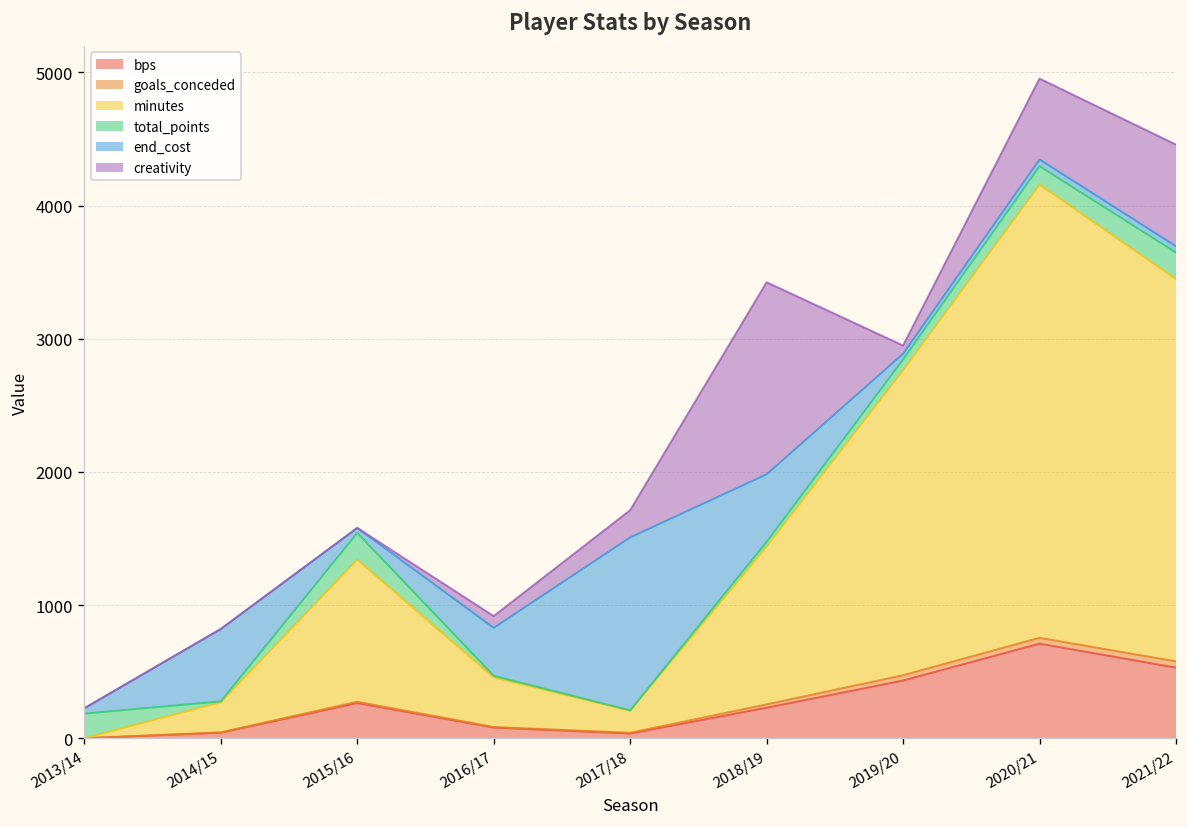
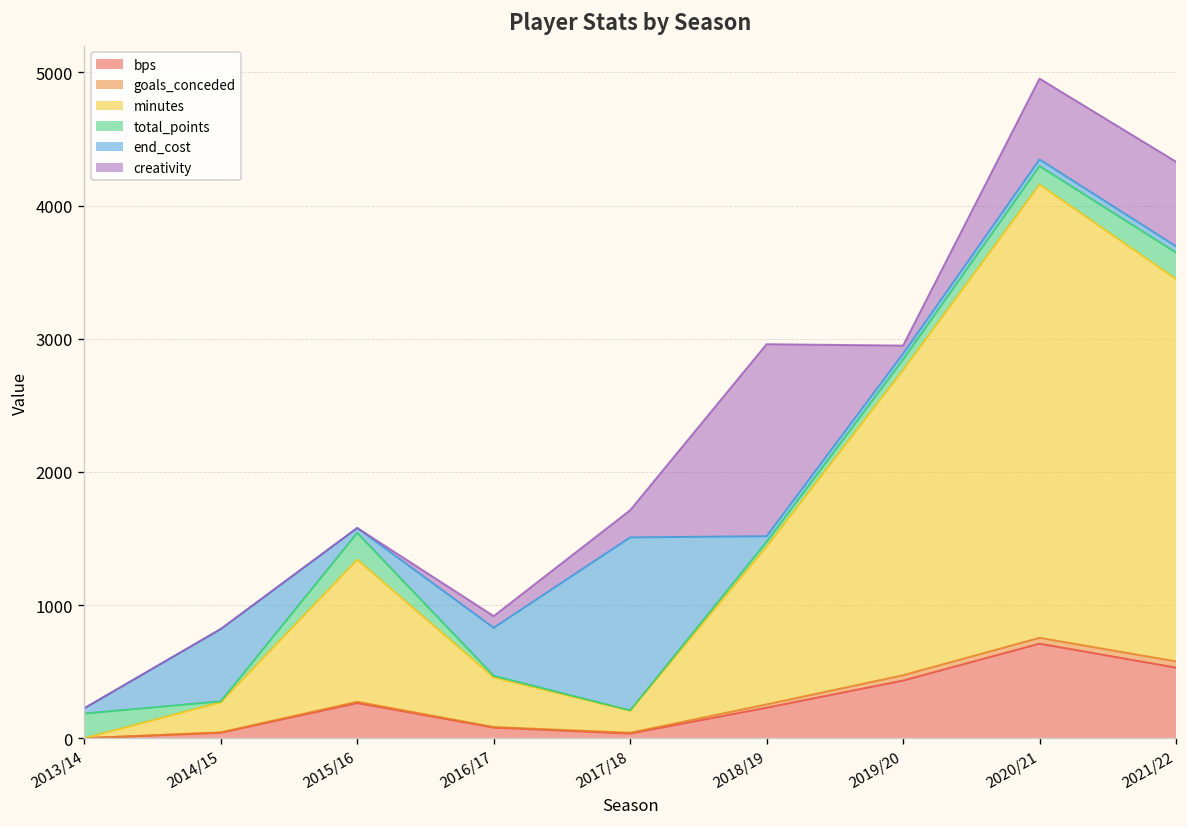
end_cost, 2018/19: 510 -> 40
creativity, 2021/22: 760 -> 640
